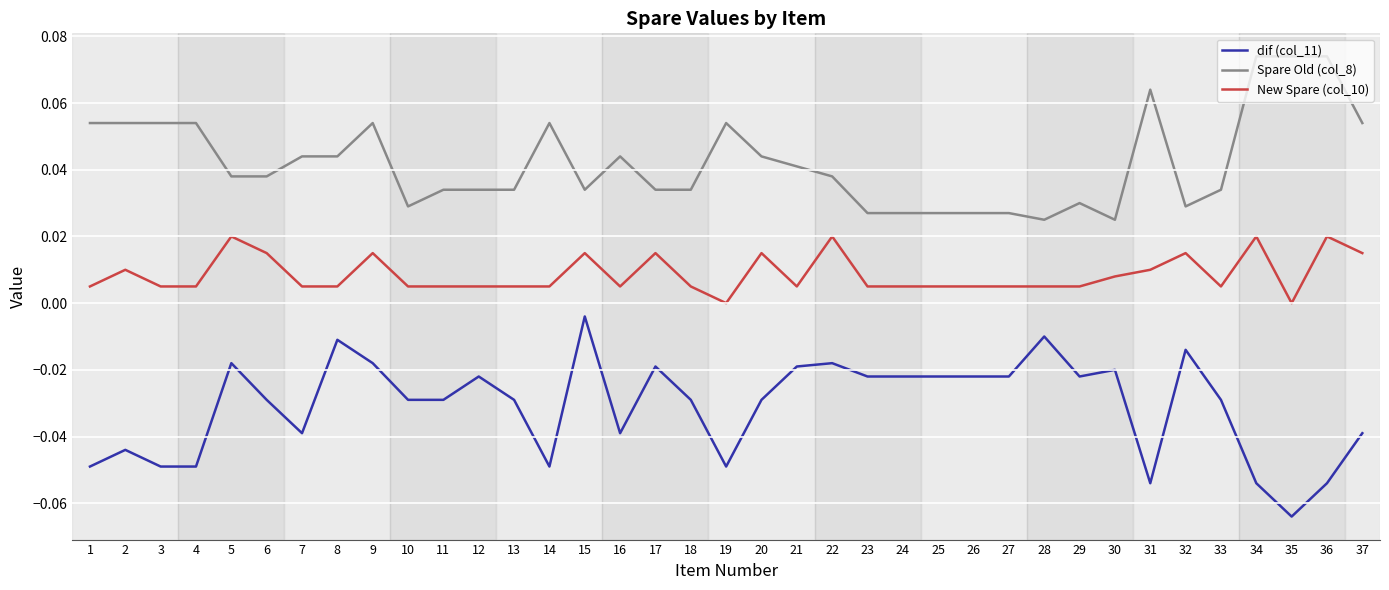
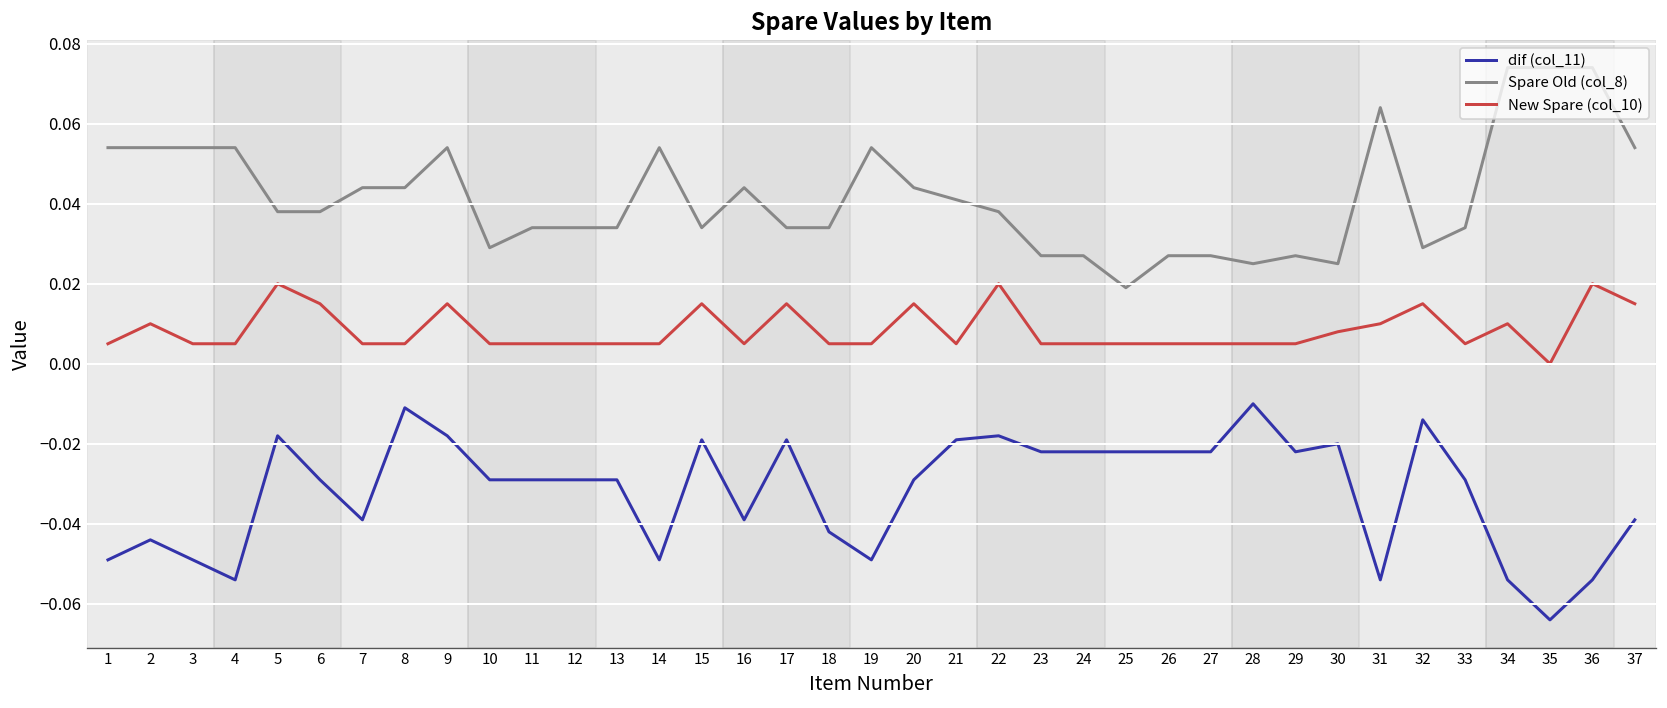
dif (col_11), 4: -0.049 -> -0.054
dif (col_11), 12: -0.022 -> -0.029
dif (col_11), 15: -0.004 -> -0.019
dif (col_11), 18: -0.029 -> -0.042
New Spare (col_10), 19: 0.000 -> 0.005
Spare Old (col_8), 25: 0.027 -> 0.019
Spare Old (col_8), 29: 0.030 -> 0.027
New Spare (col_10), 34: 0.02 -> 0.01
